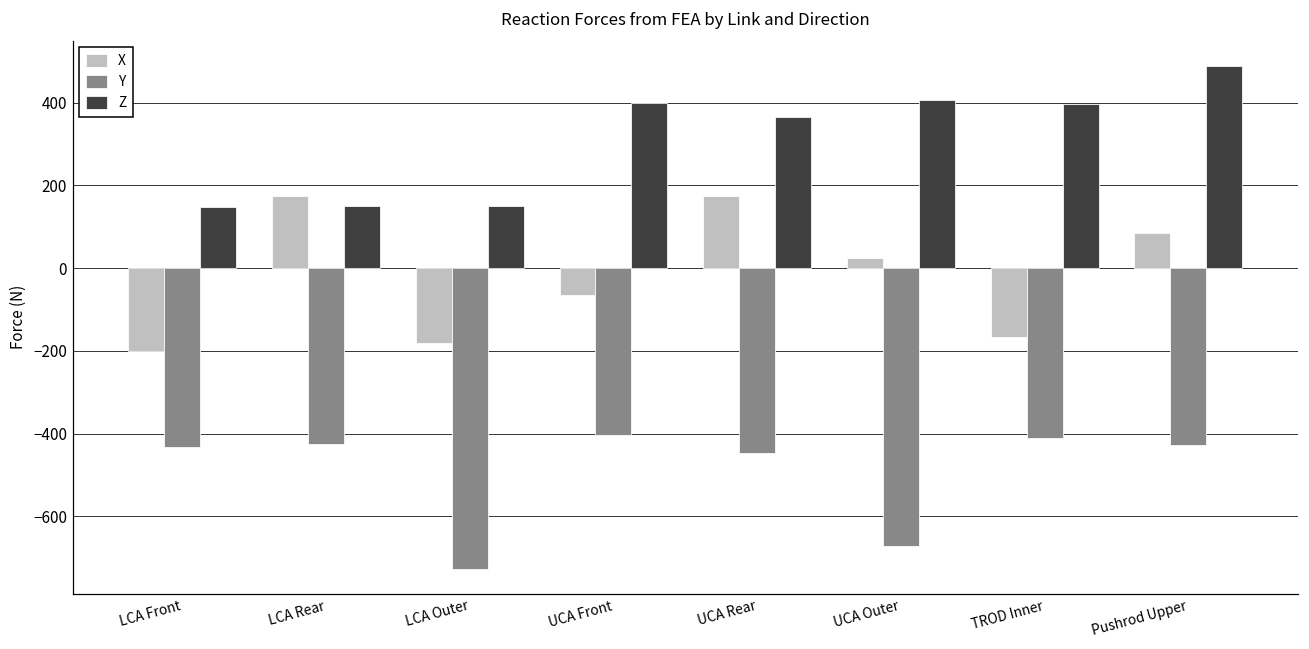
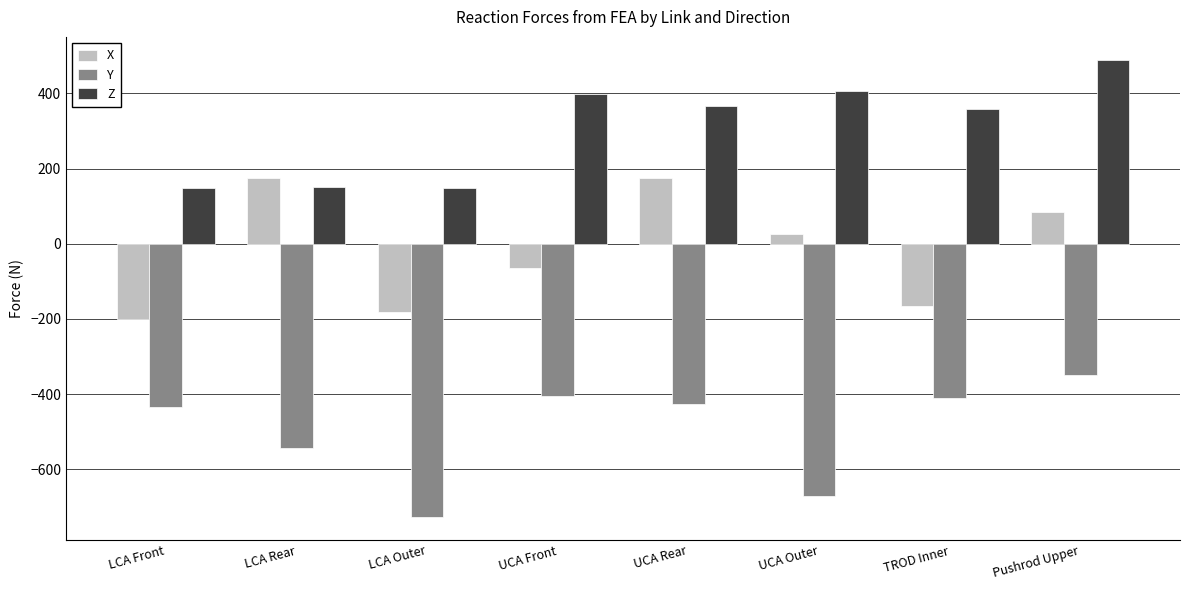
Y, LCA Rear: -430 -> -540
Y, UCA Rear: -450 -> -430
Z, TROD Inner: 400 -> 360
Y, Pushrod Upper: -430 -> -350
